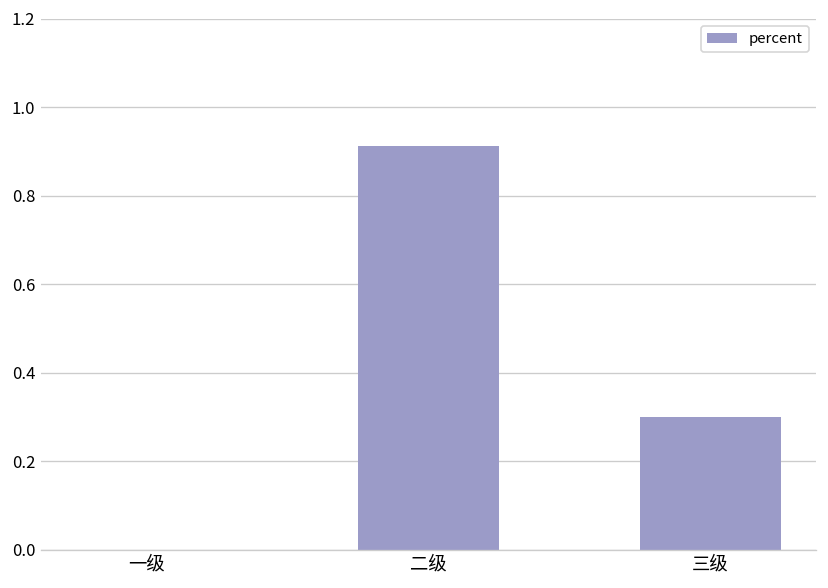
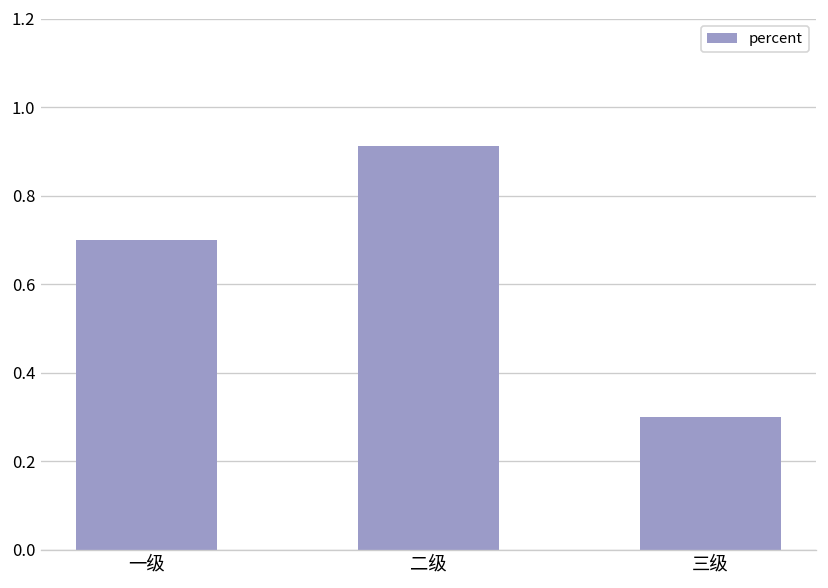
一级: 0.0 -> 0.7
